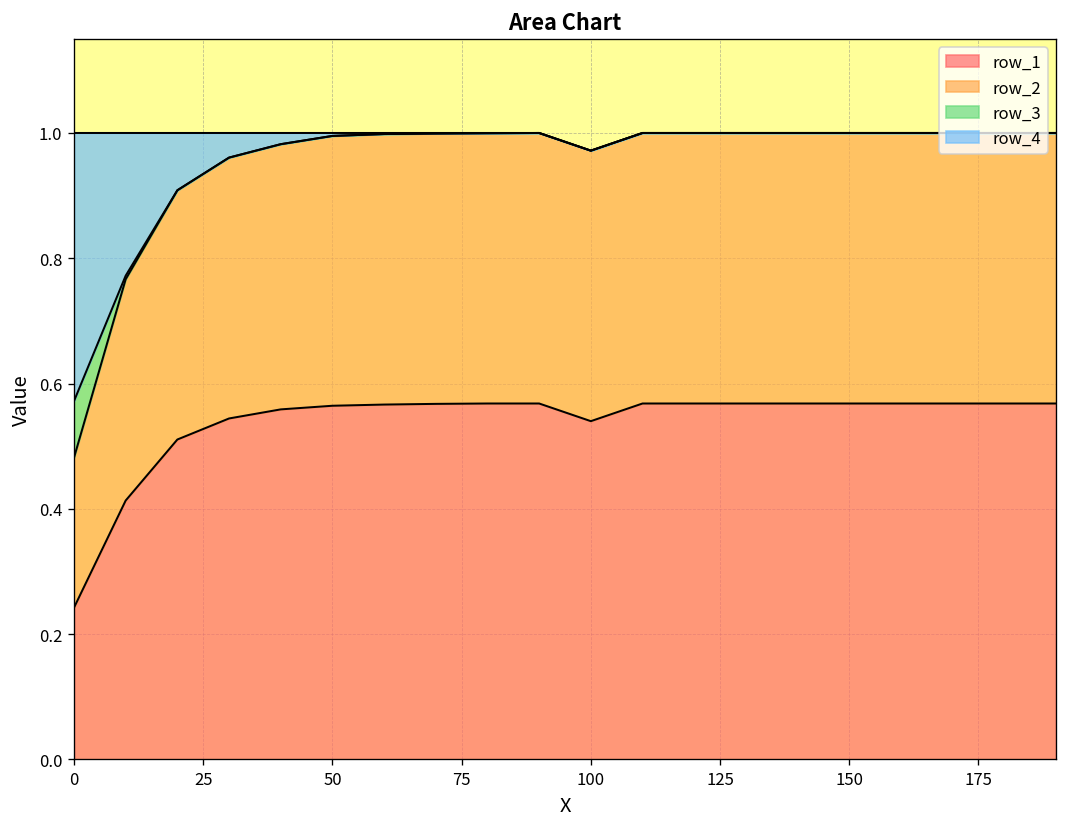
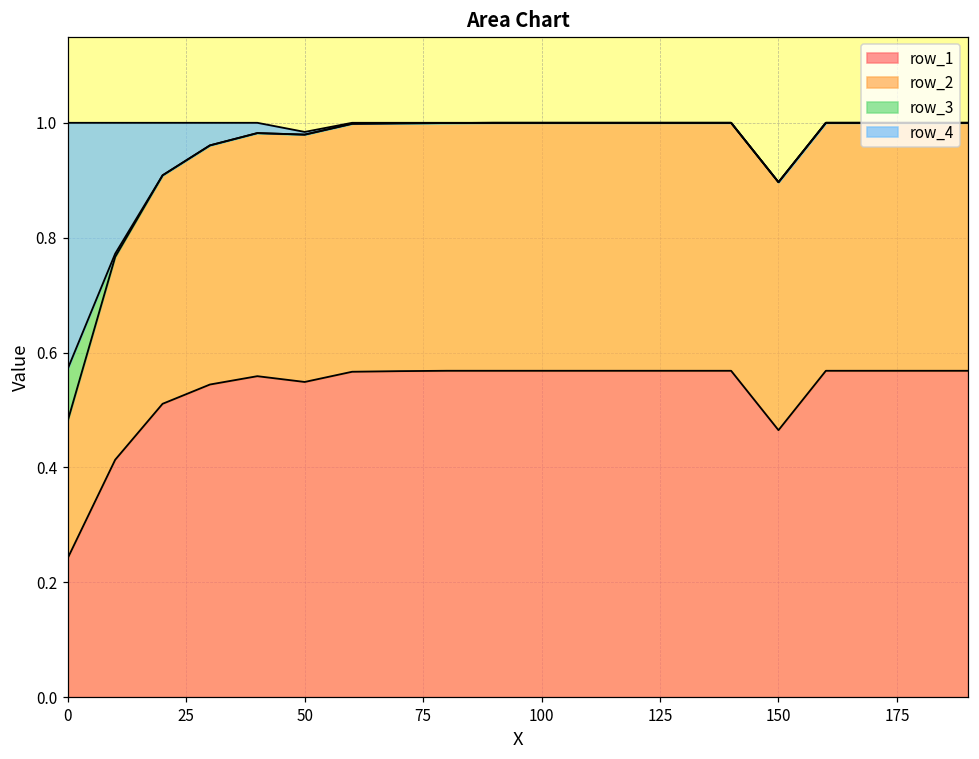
row_1, 50: 0.56 -> 0.55
row_1, 100: 0.54 -> 0.57
row_1, 150: 0.57 -> 0.46
